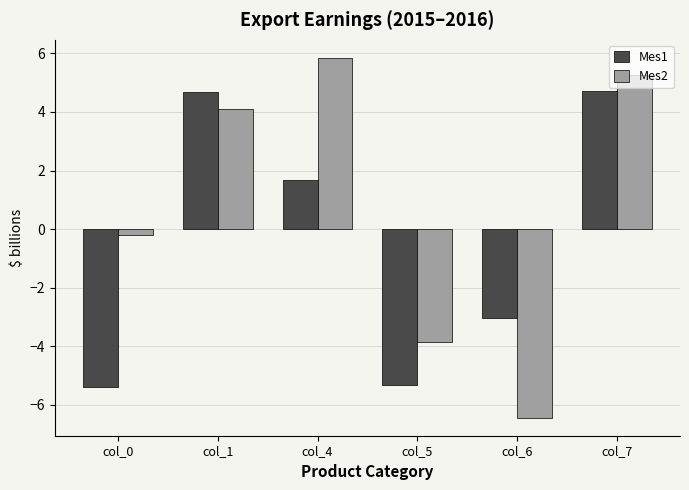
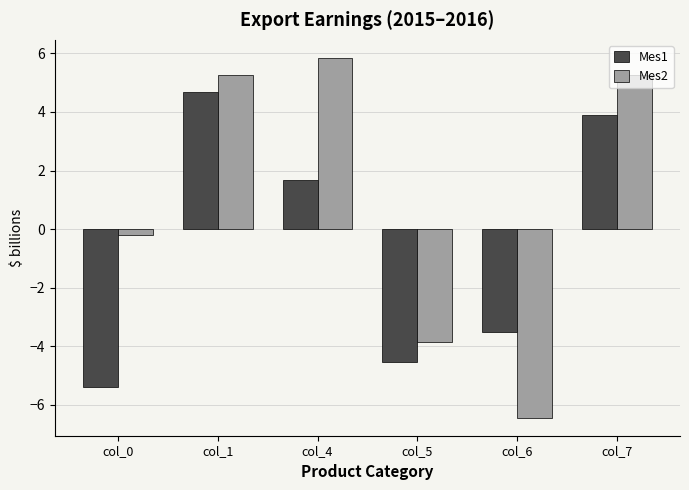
Mes2, col_1: 4.1 -> 5.3
Mes1, col_5: -5.3 -> -4.5
Mes1, col_6: -3.1 -> -3.5
Mes1, col_7: 4.7 -> 3.9
